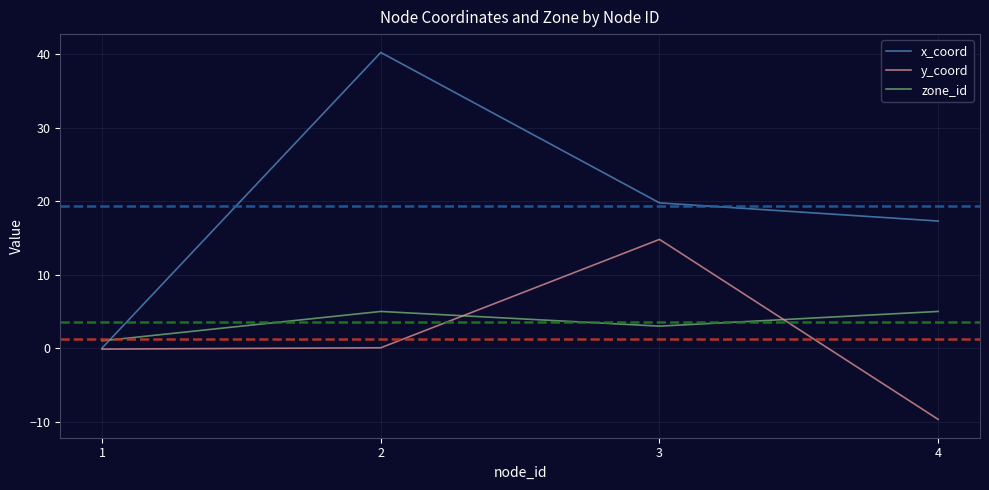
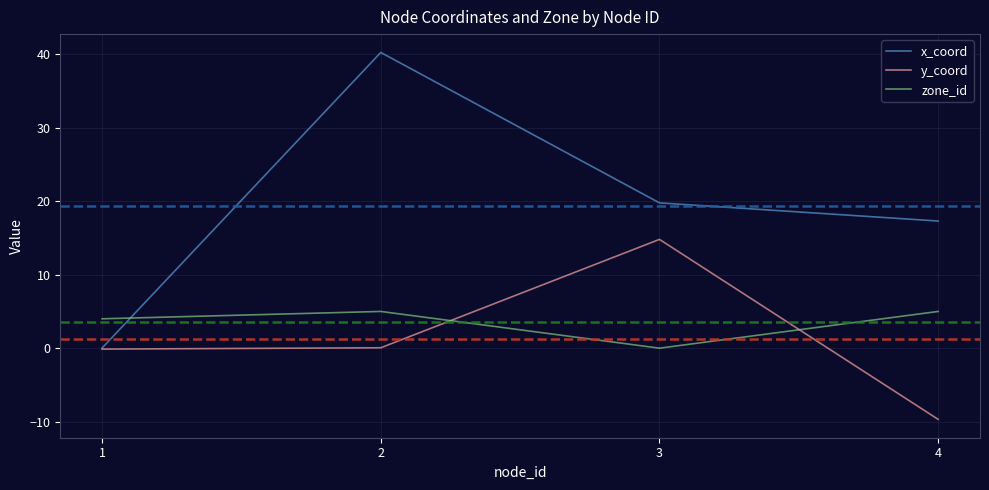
zone_id, 1: 1 -> 4
zone_id, 3: 3 -> 0
